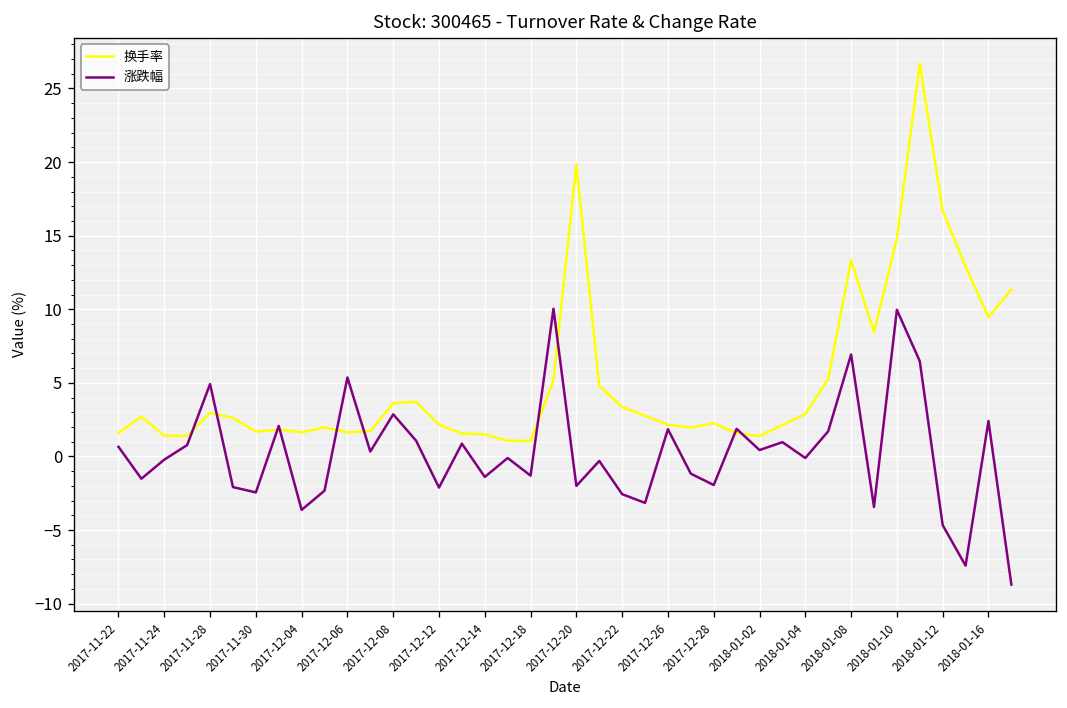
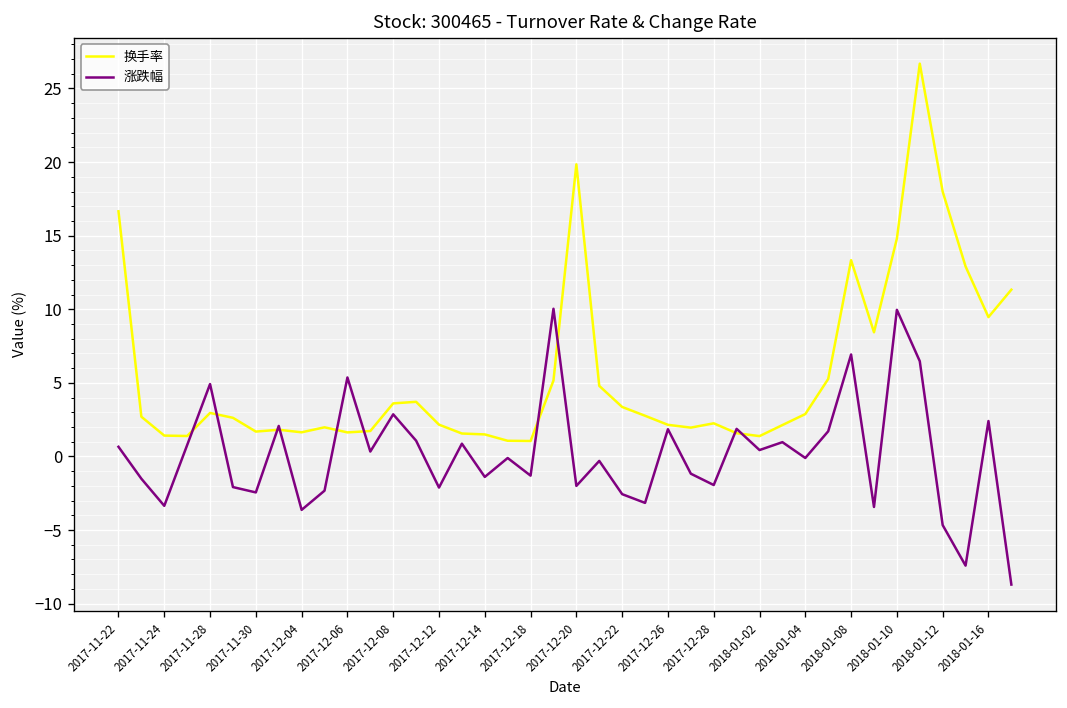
换手率, 2017-11-22: 1.6 -> 16.7
涨跌幅, 2017-11-24: -0.2 -> -3.4
换手率, 2018-01-12: 16.7 -> 18.0
